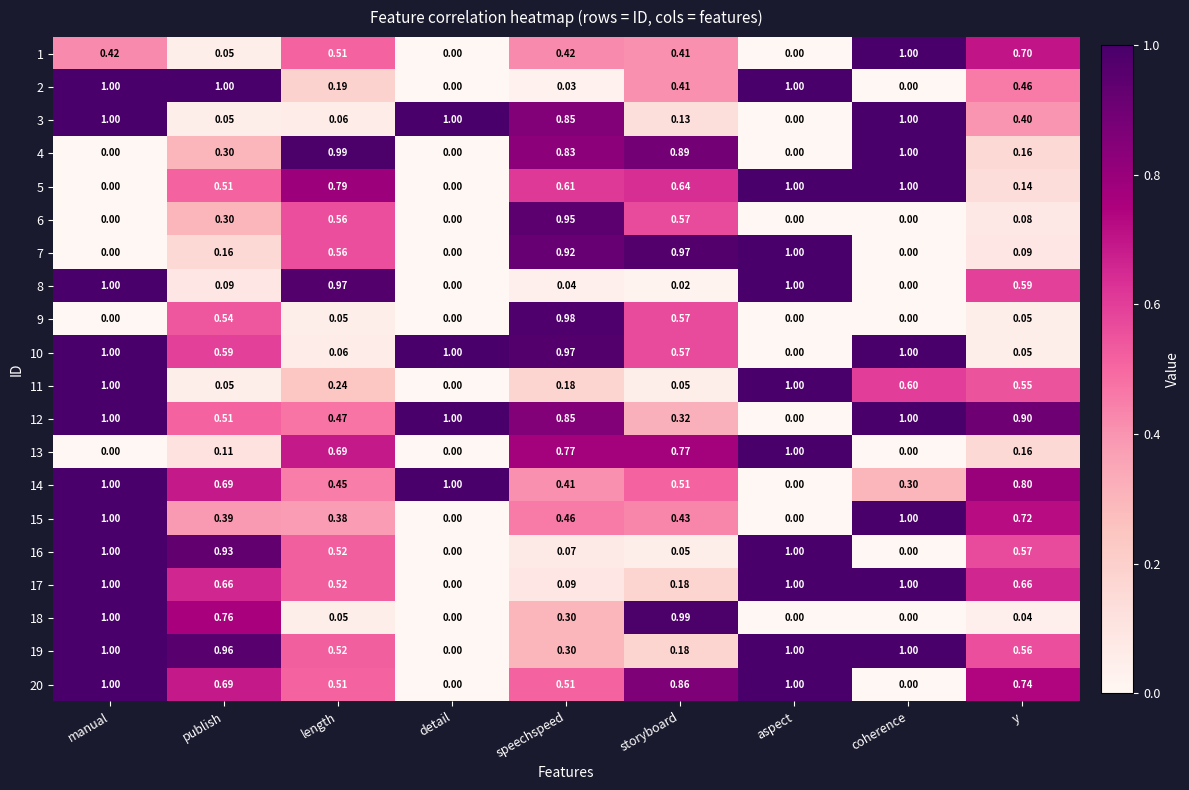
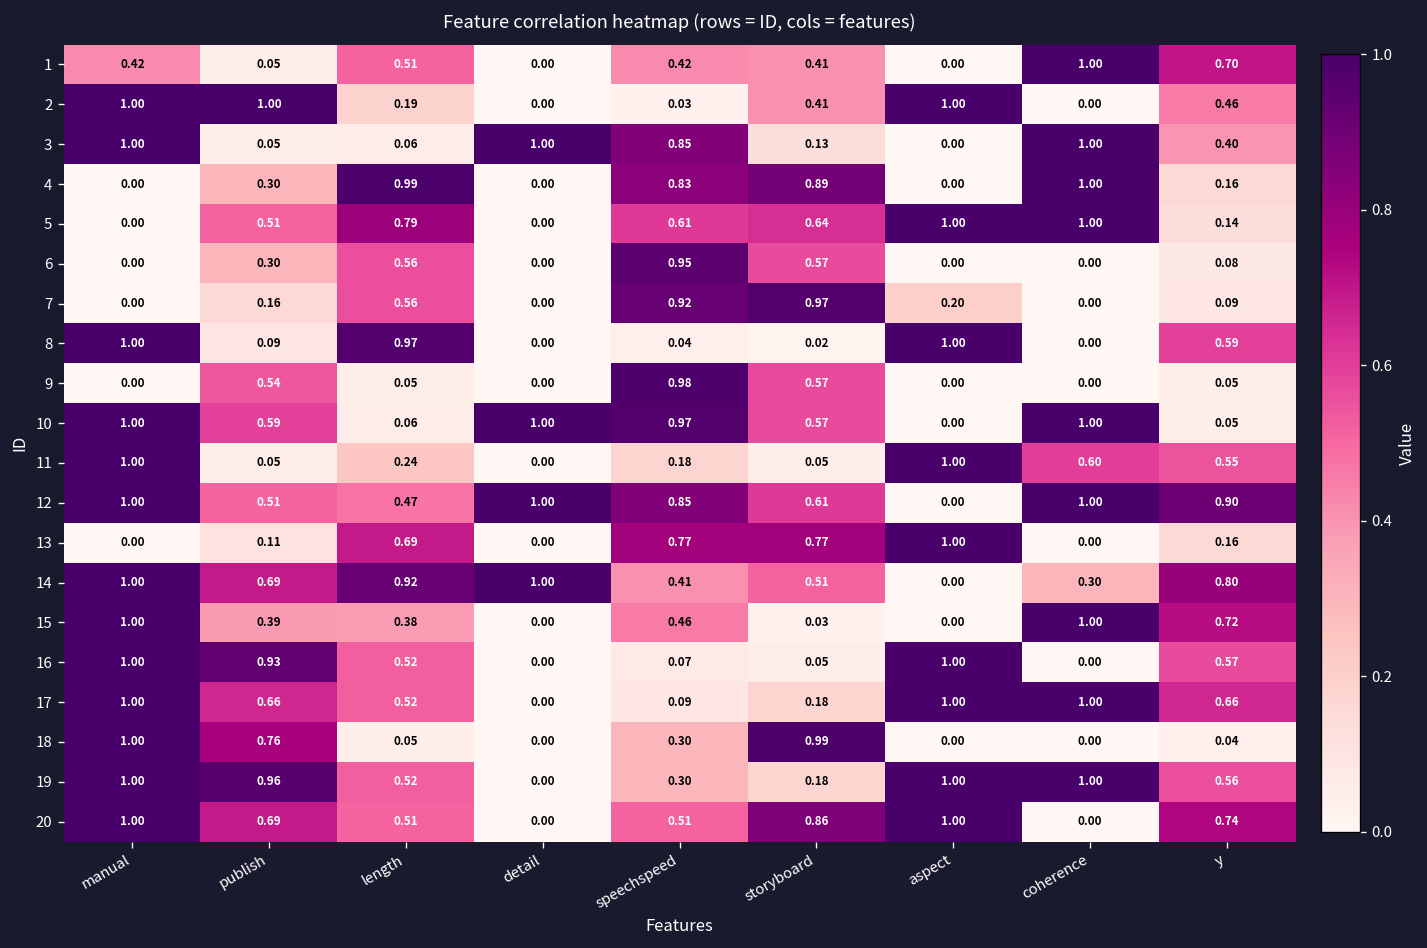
7, aspect: 1.00 -> 0.20
12, storyboard: 0.32 -> 0.61
14, length: 0.45 -> 0.92
15, storyboard: 0.43 -> 0.03
